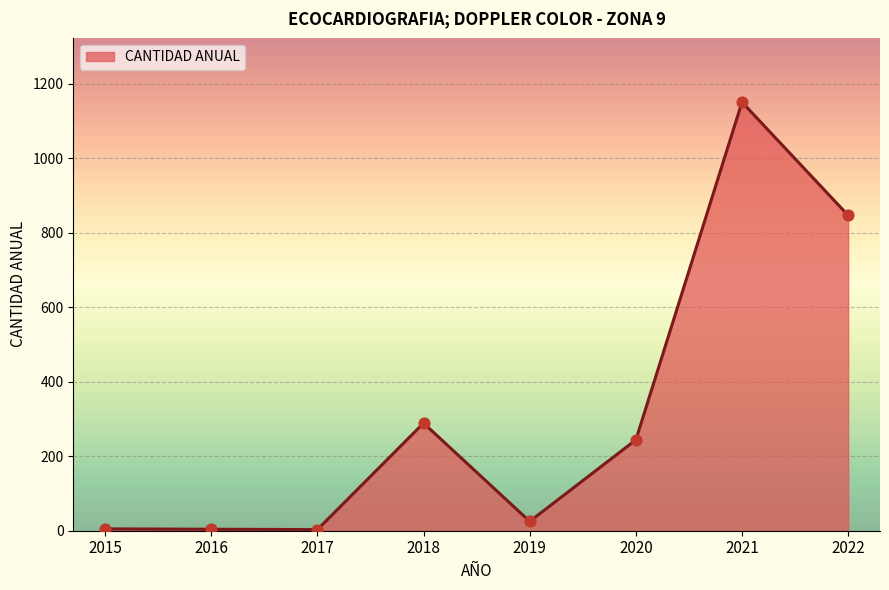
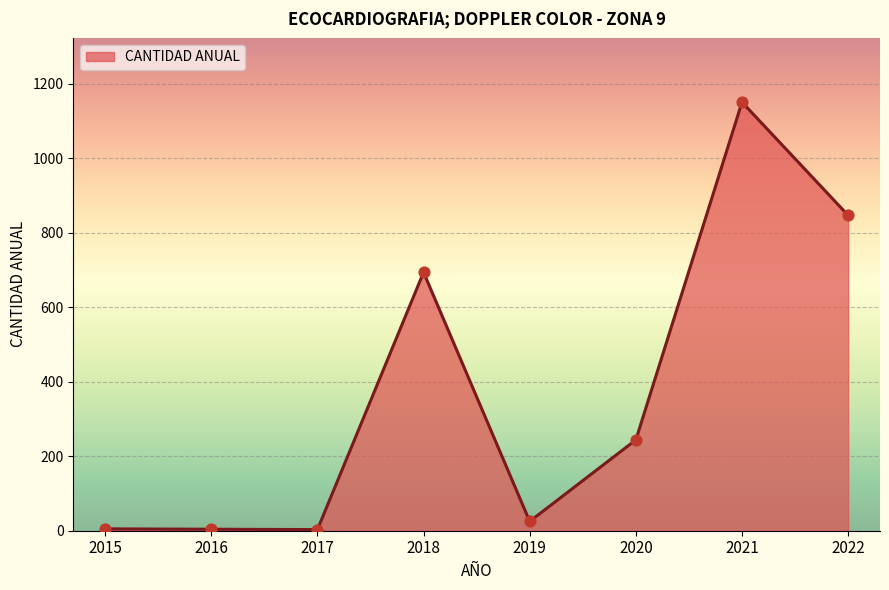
2018: 290 -> 690
